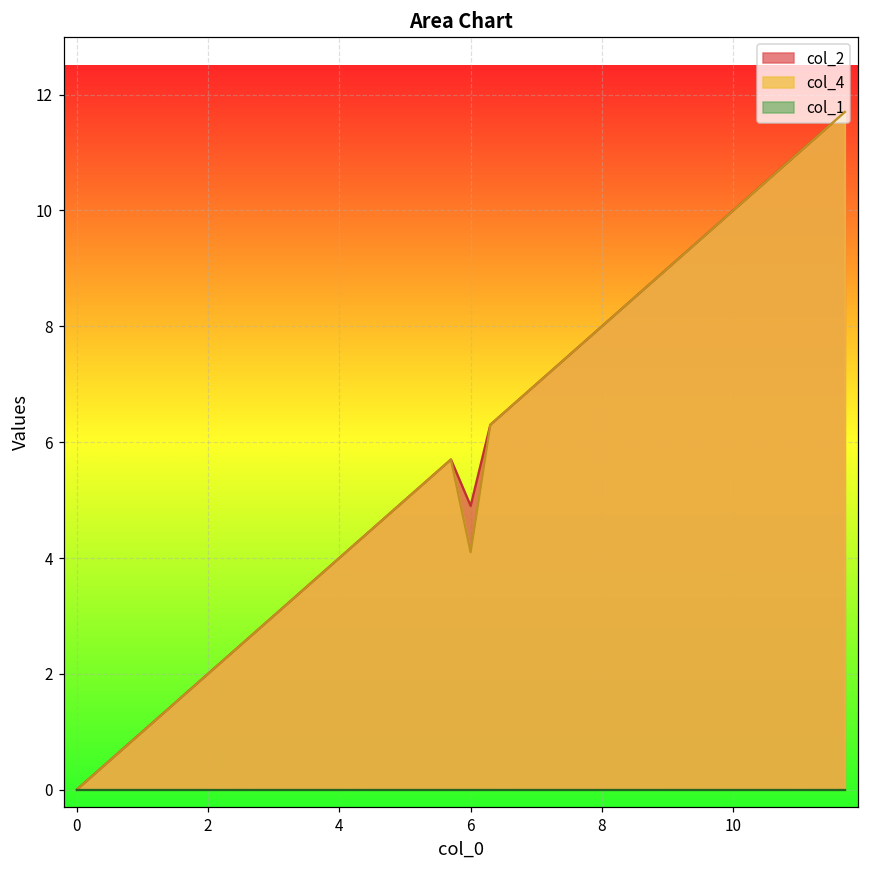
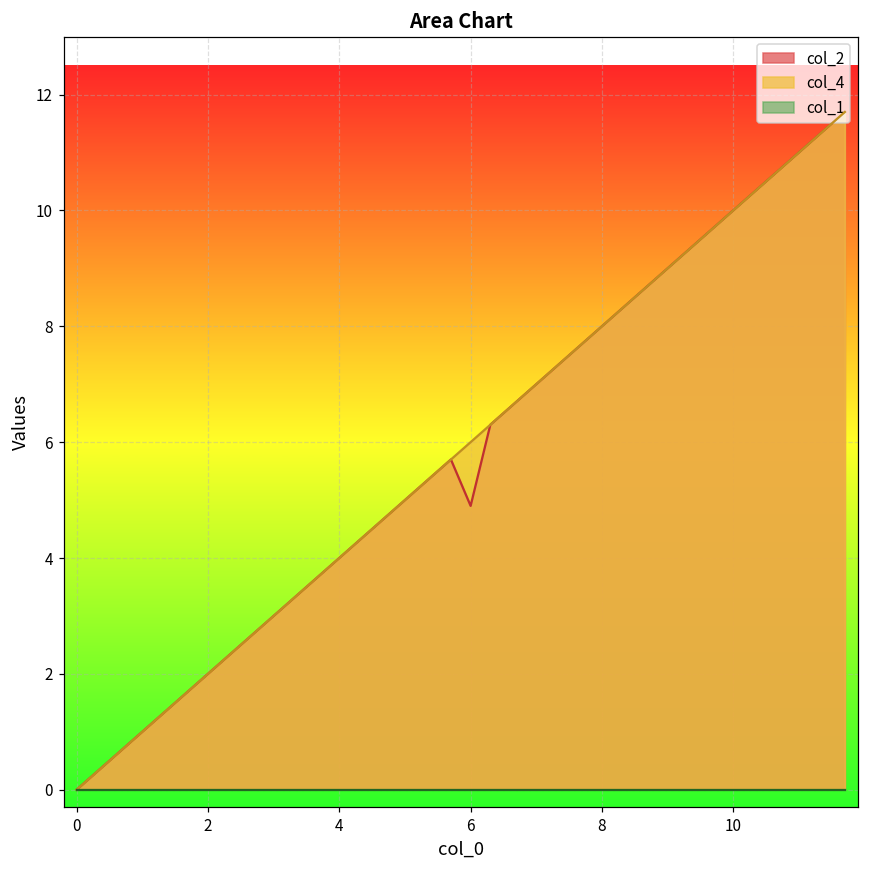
col_4, 6: 4.1 -> 6.0
